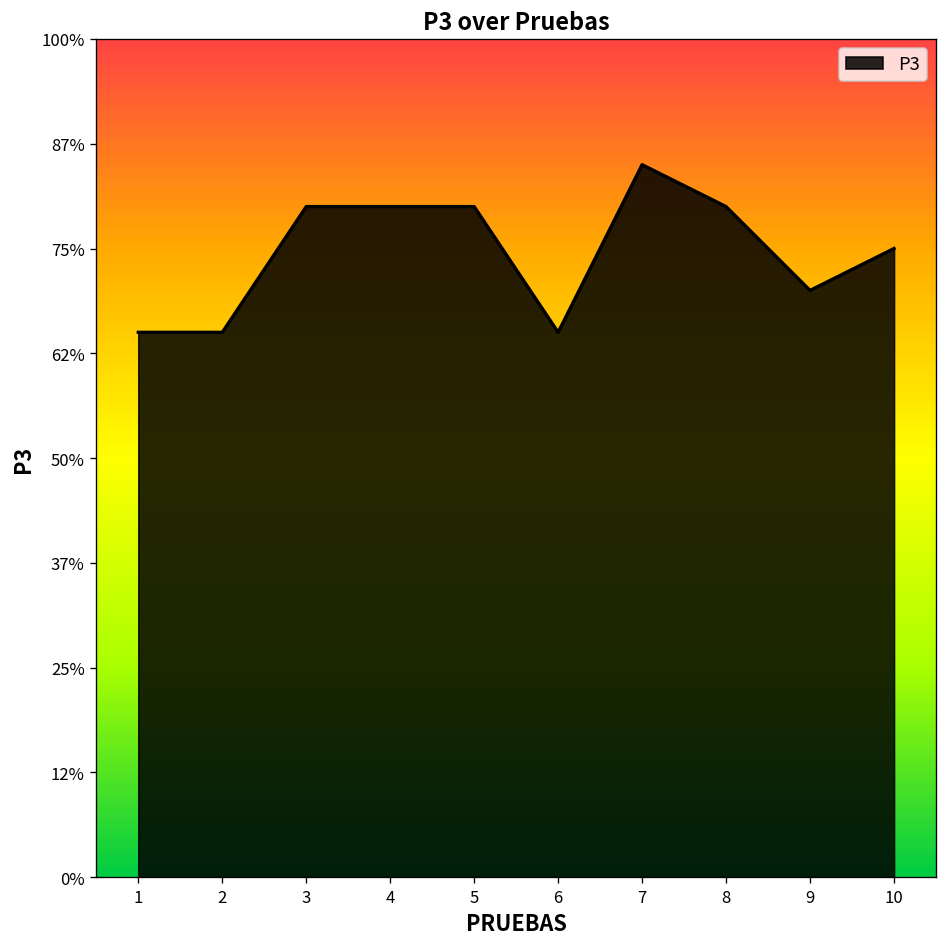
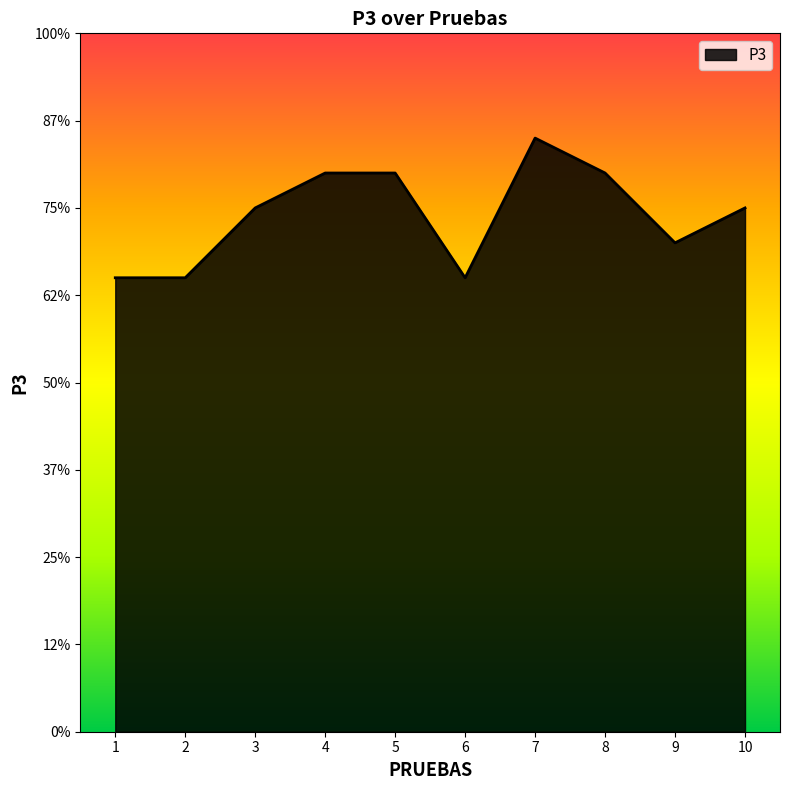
3: 80% -> 75%
